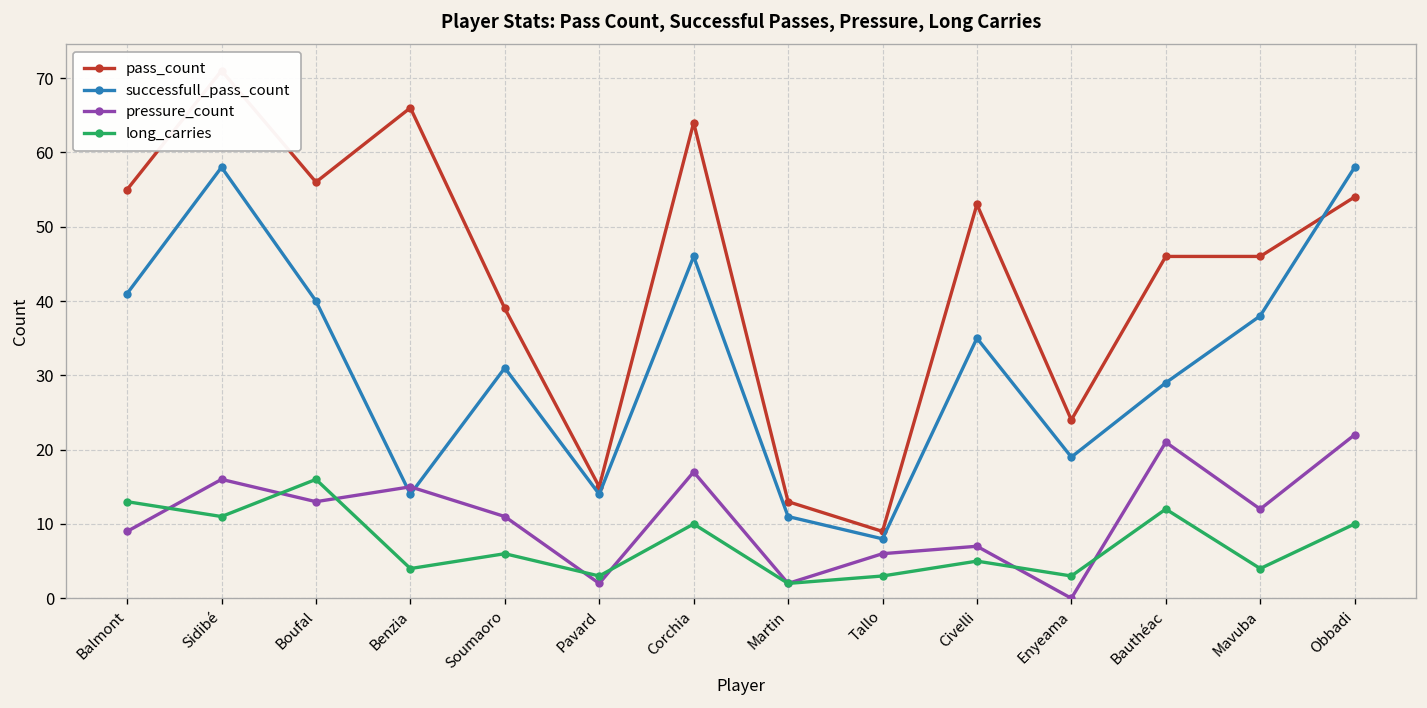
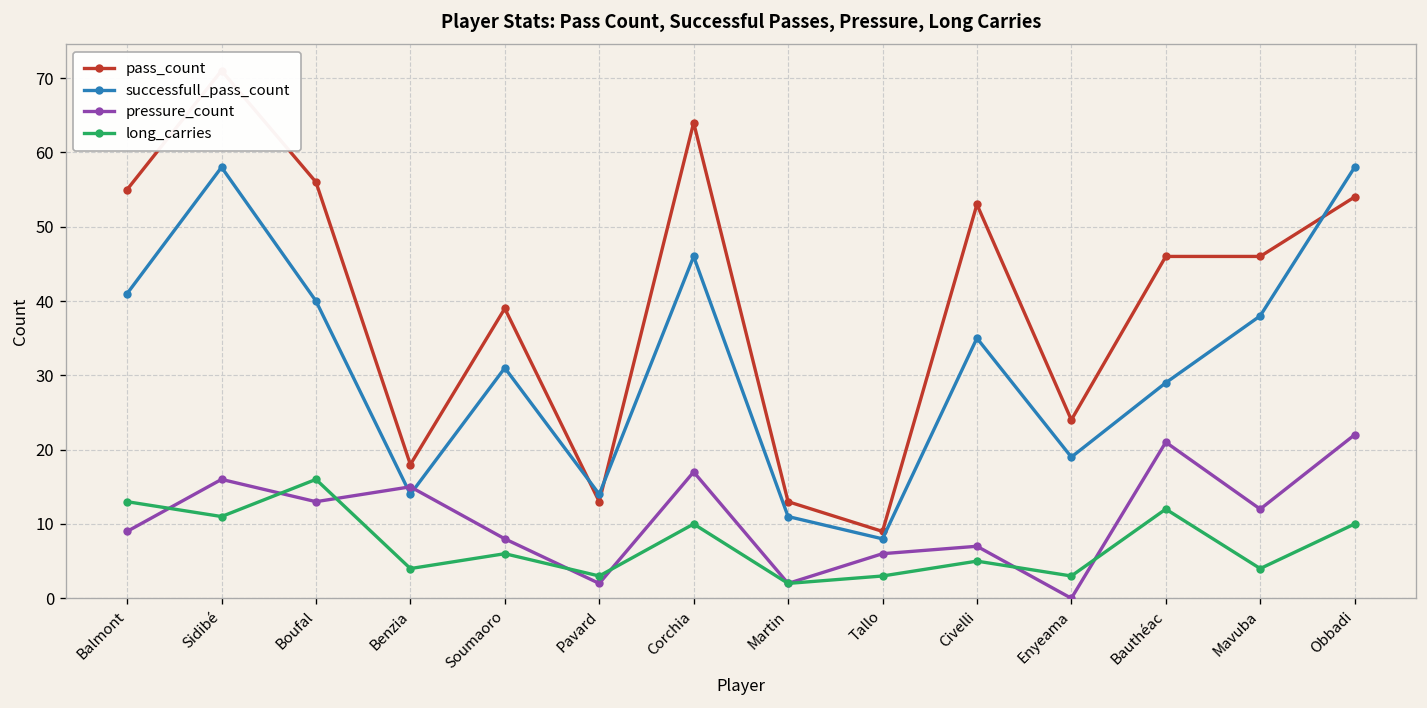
pass_count, Benzia: 66 -> 18
pressure_count, Soumaoro: 11 -> 8
pass_count, Pavard: 15 -> 13
